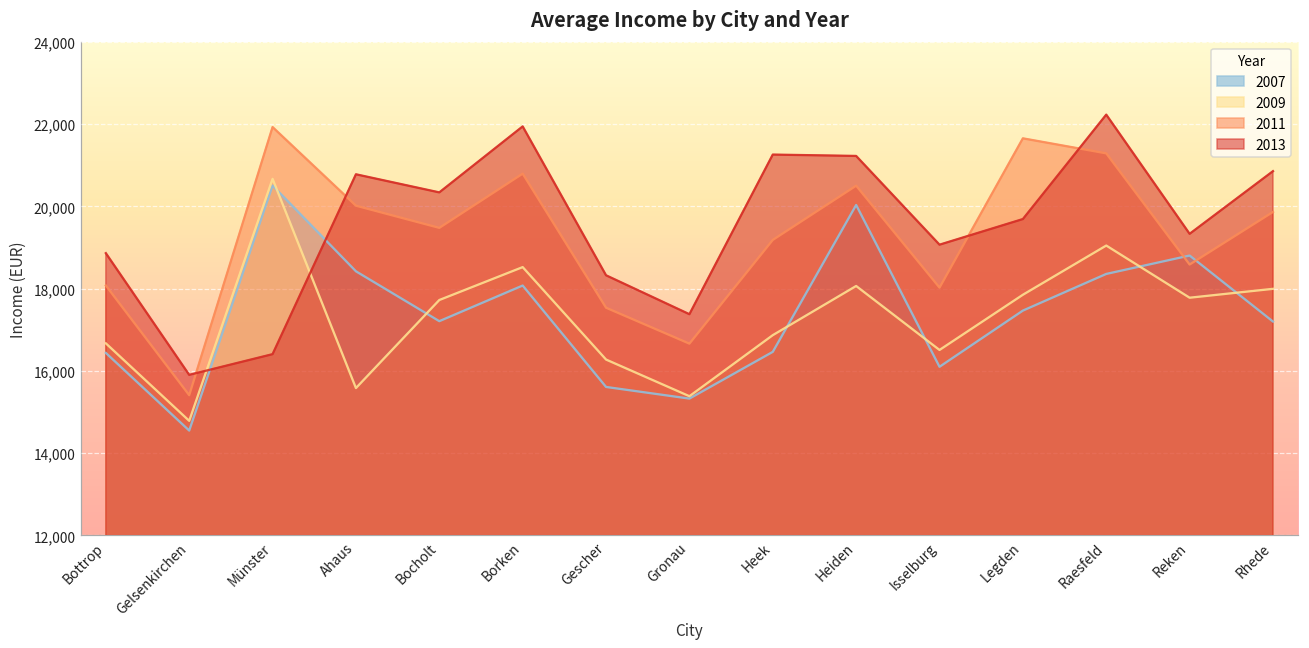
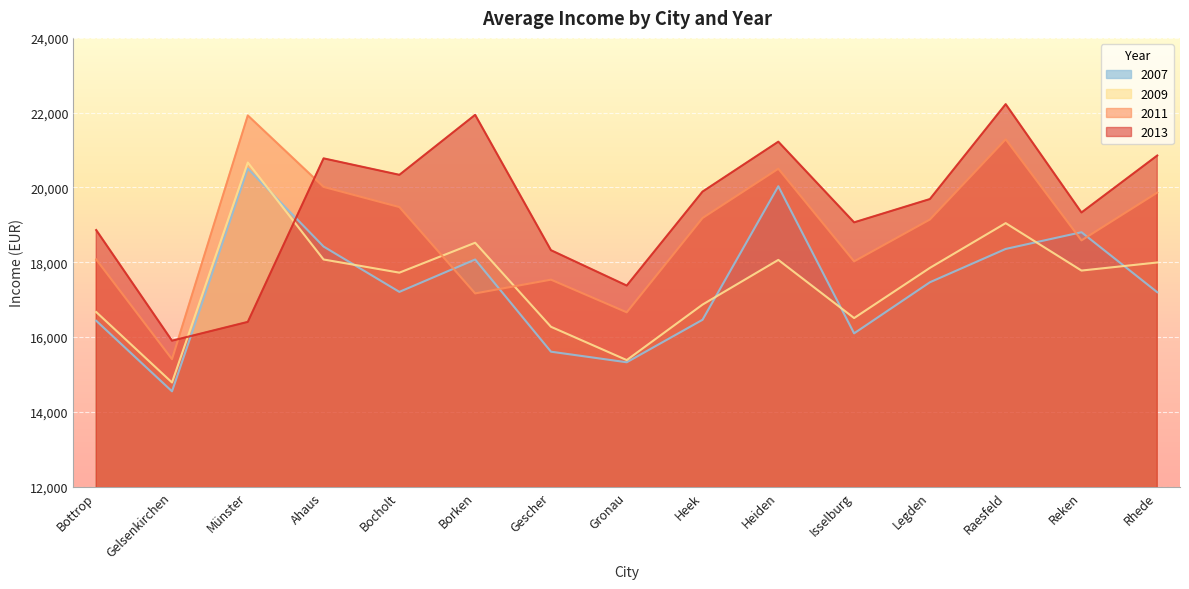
2009, Ahaus: 15,600 -> 18,100
2011, Borken: 20,800 -> 17,200
2013, Heek: 21,300 -> 19,900
2011, Legden: 21,700 -> 19,100
